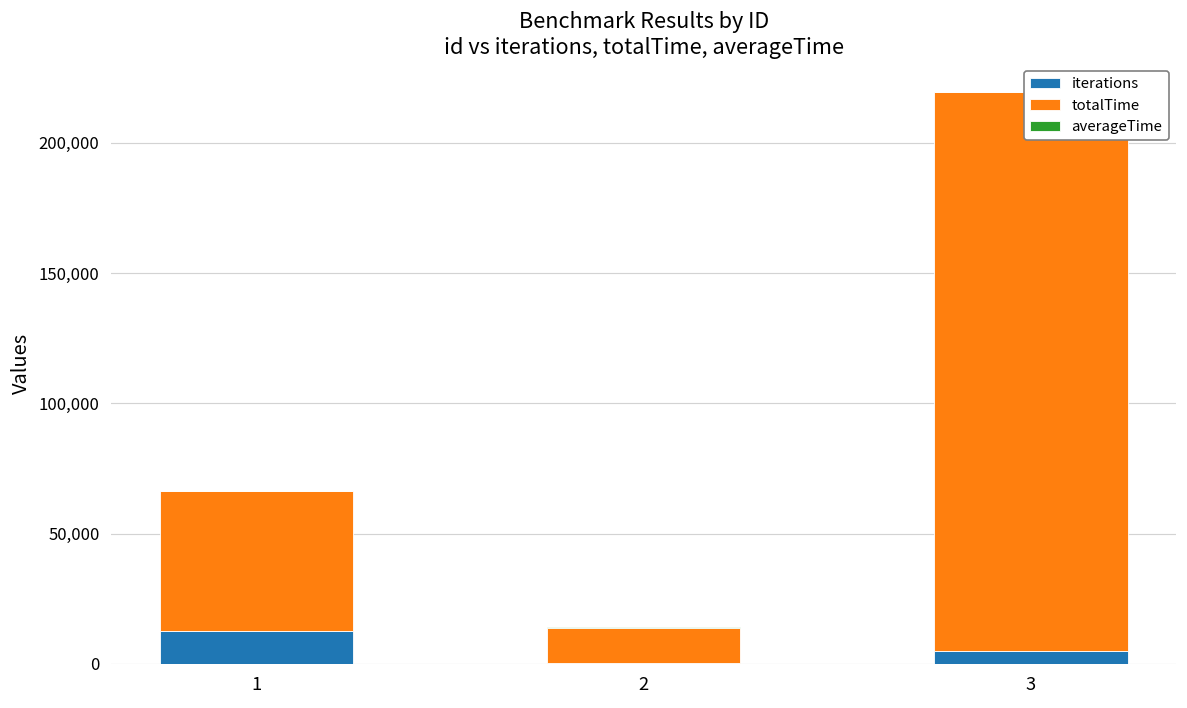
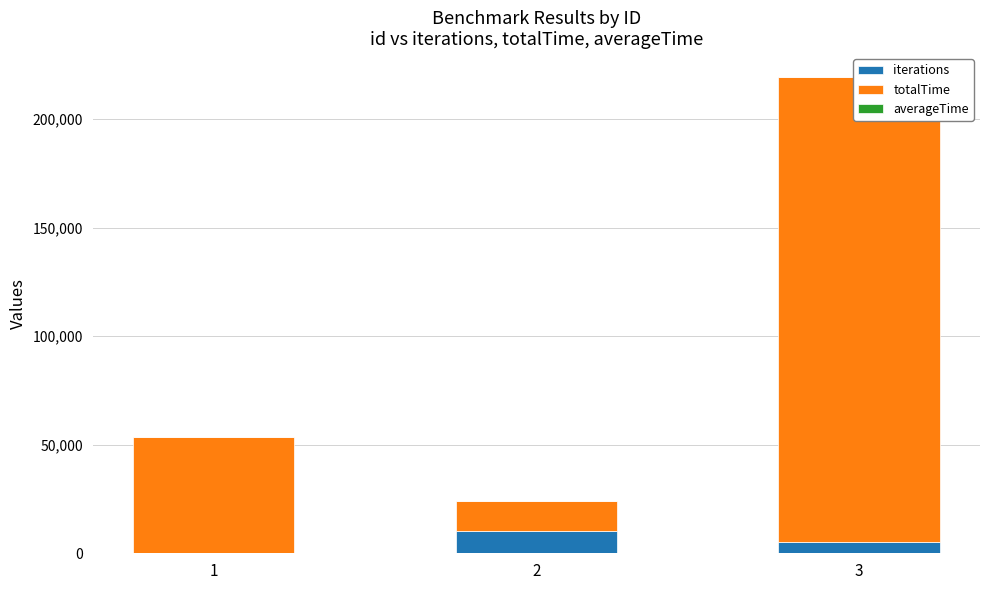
iterations, 1: 13,000 -> 0
iterations, 2: 1,000 -> 10,000
